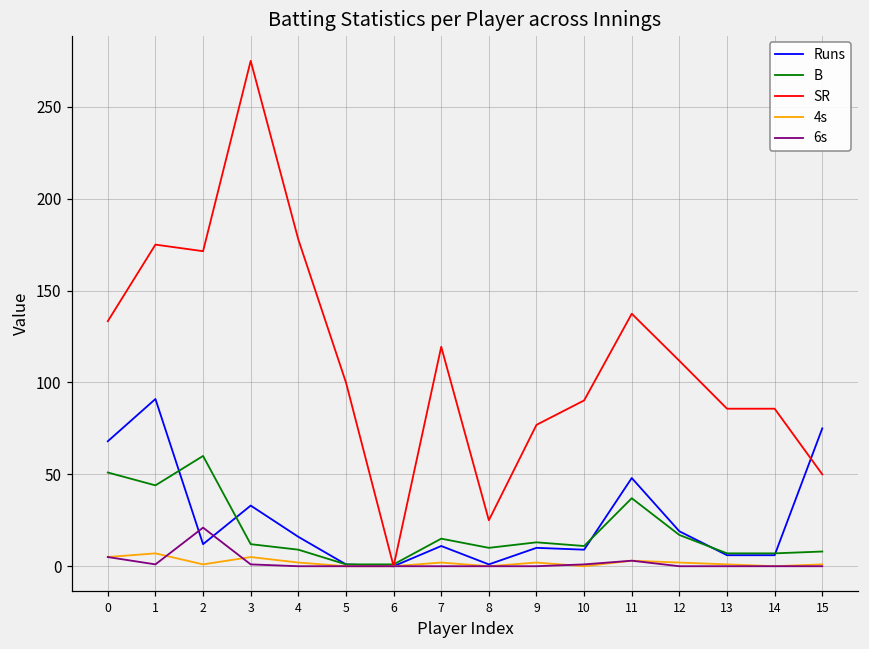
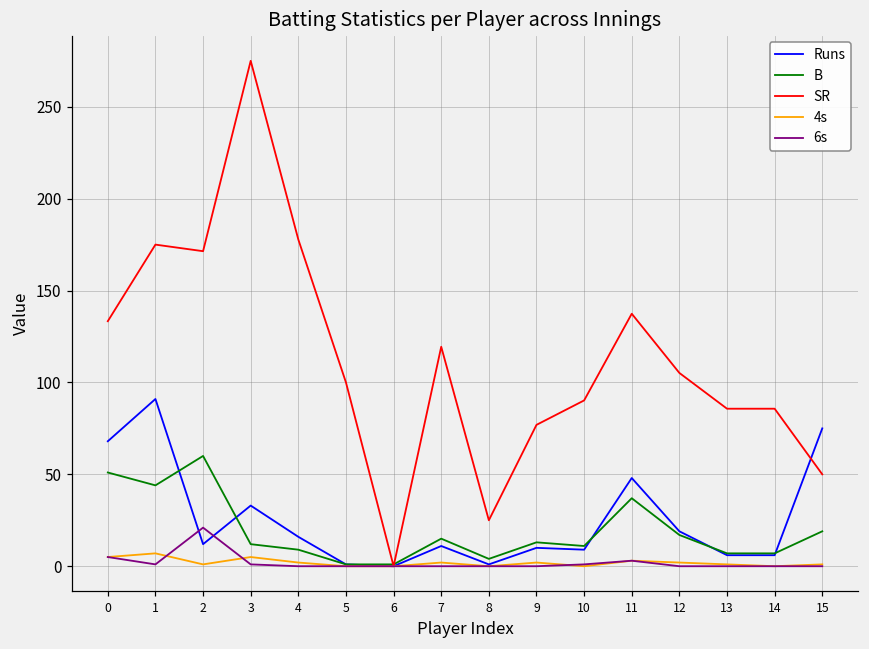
B, 8: 10 -> 4
SR, 12: 112 -> 105
B, 15: 8 -> 19
